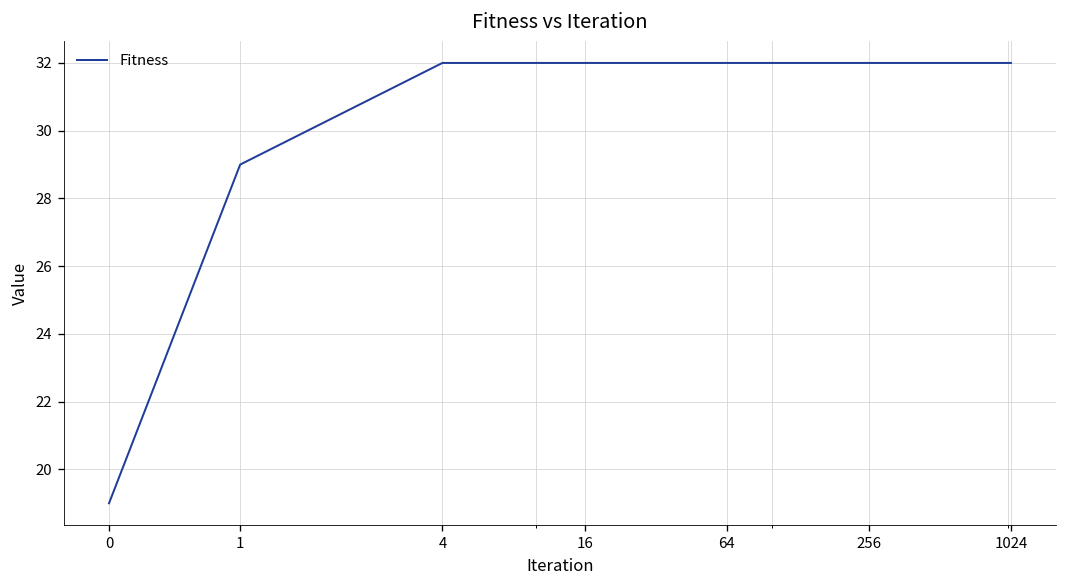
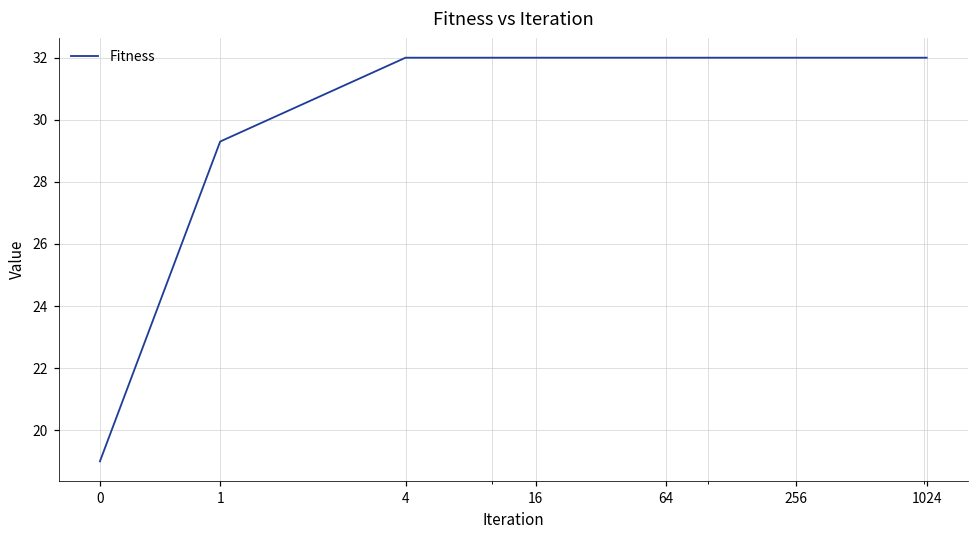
1: 29.0 -> 29.3
